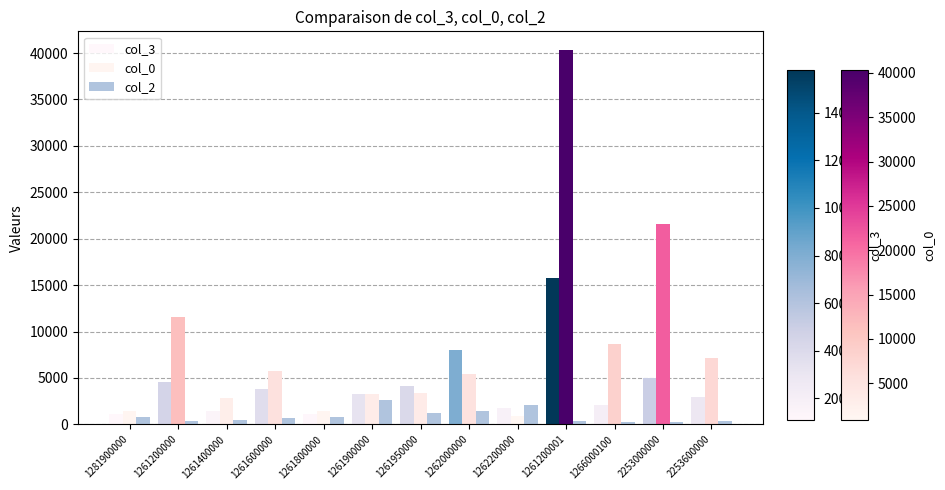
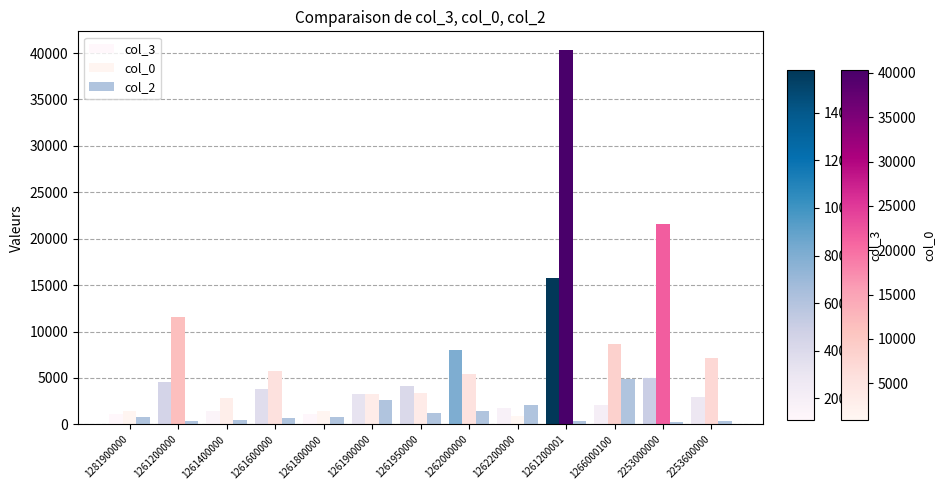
col_2, 1266000100: 0 -> 5000
